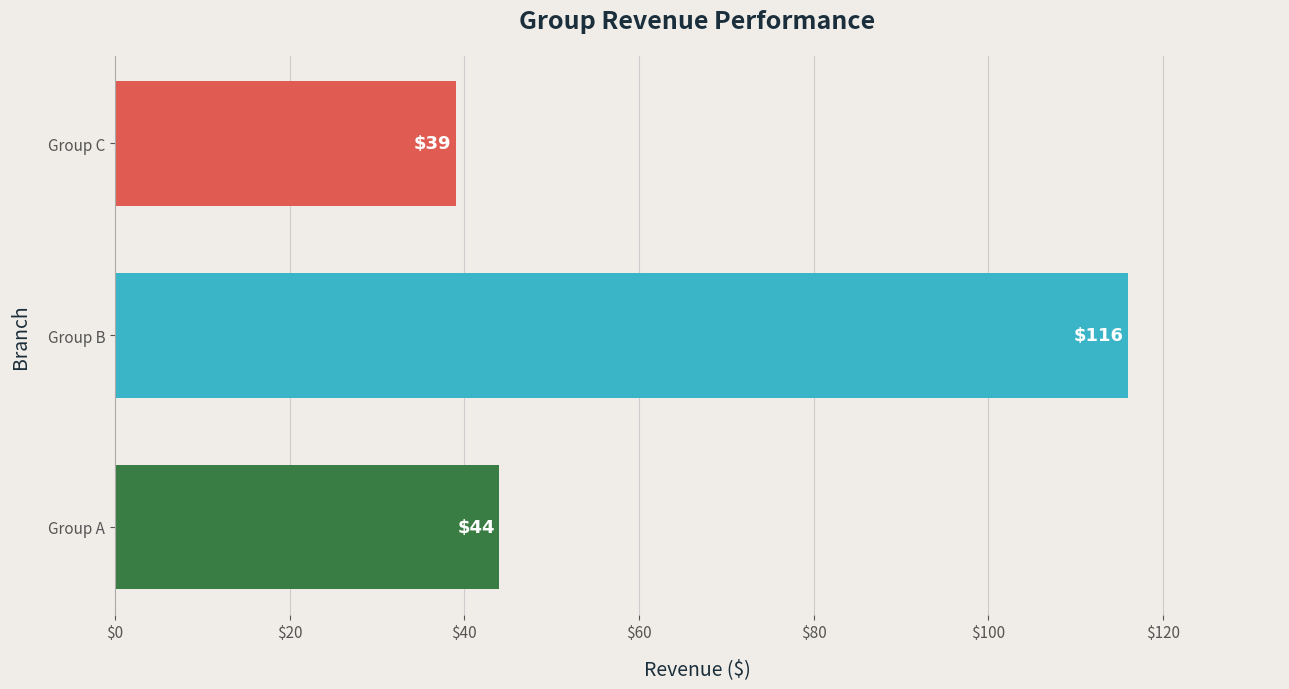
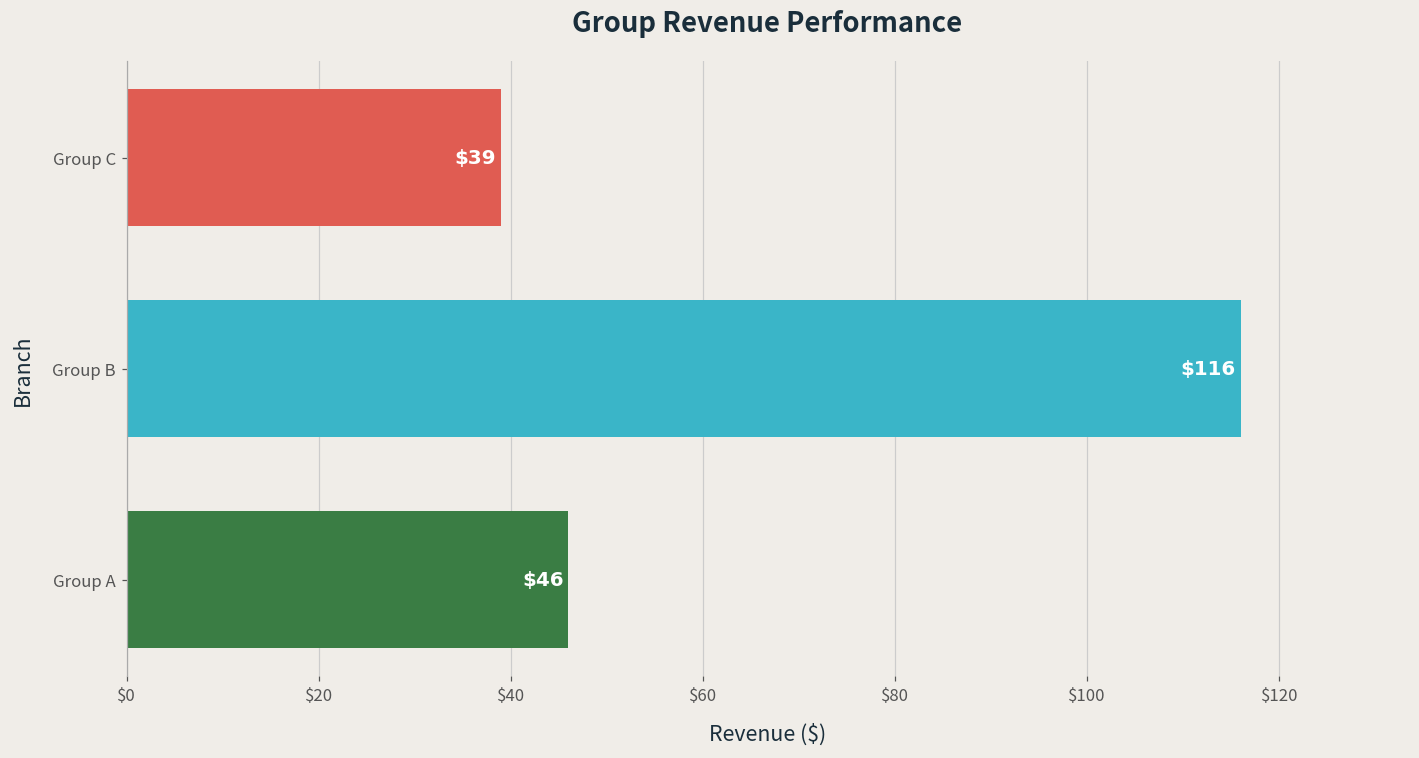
Group A: $44 -> $46
